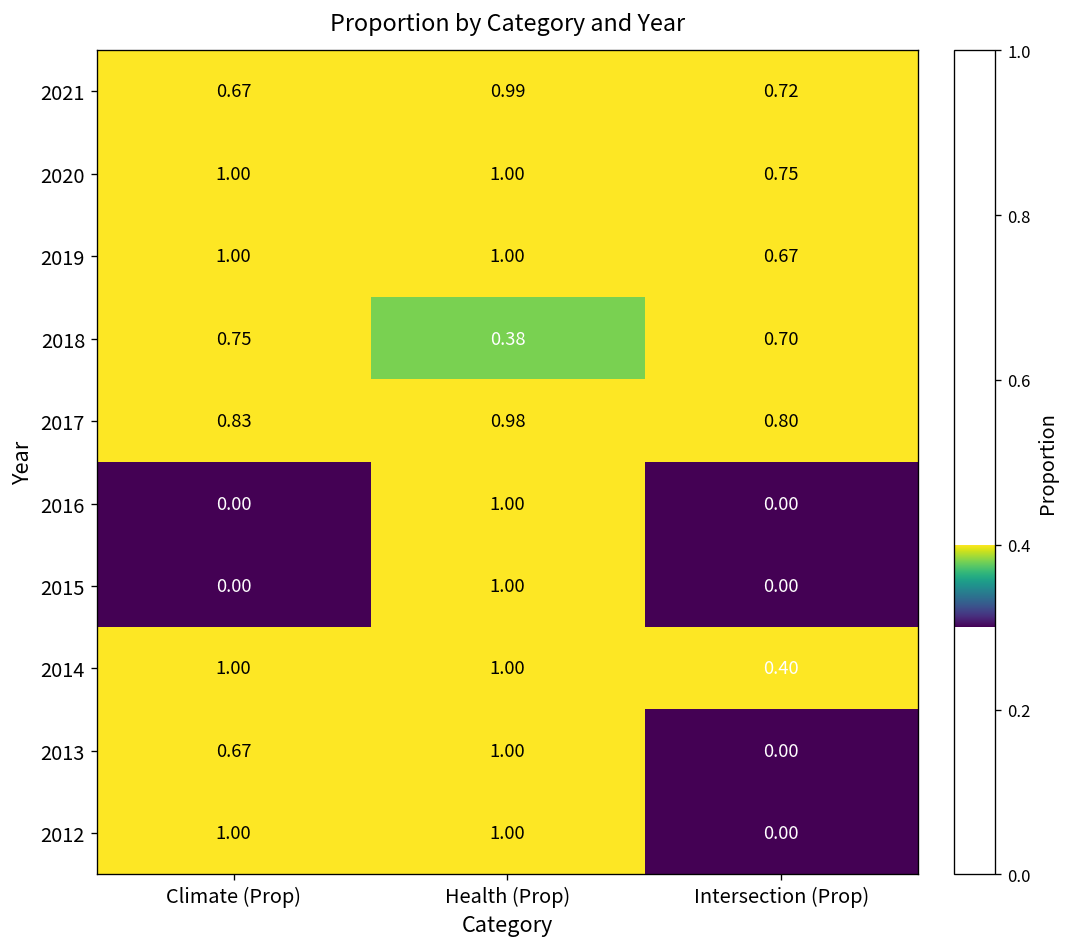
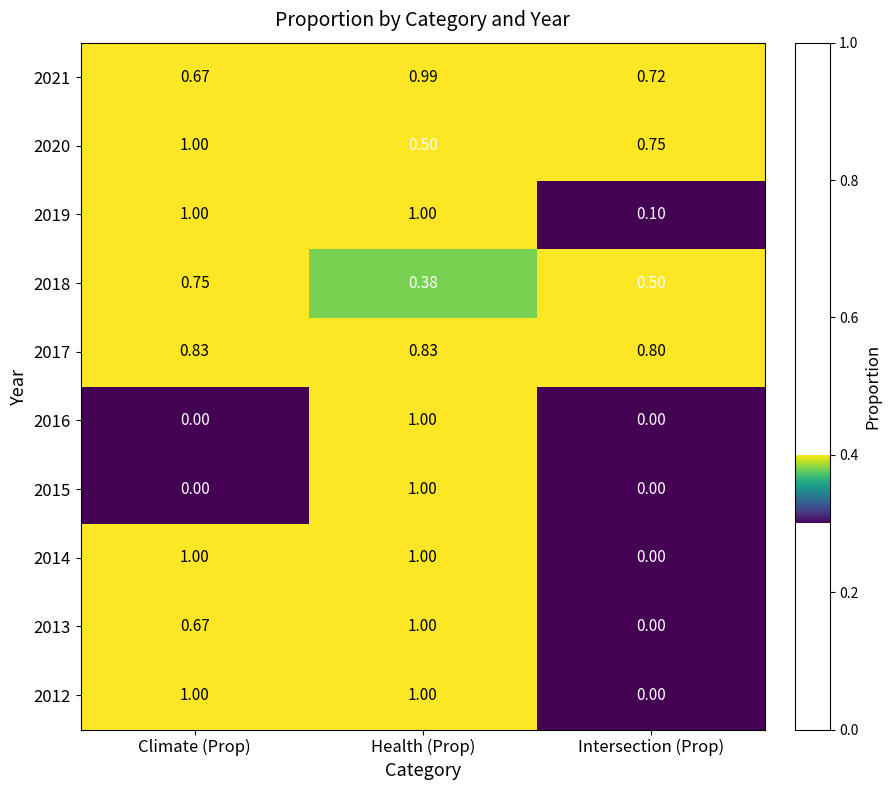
2020, Health (Prop): 1.00 -> 0.50
2019, Intersection (Prop): 0.67 -> 0.10
2018, Intersection (Prop): 0.70 -> 0.50
2017, Health (Prop): 0.98 -> 0.83
2014, Intersection (Prop): 0.40 -> 0.00
